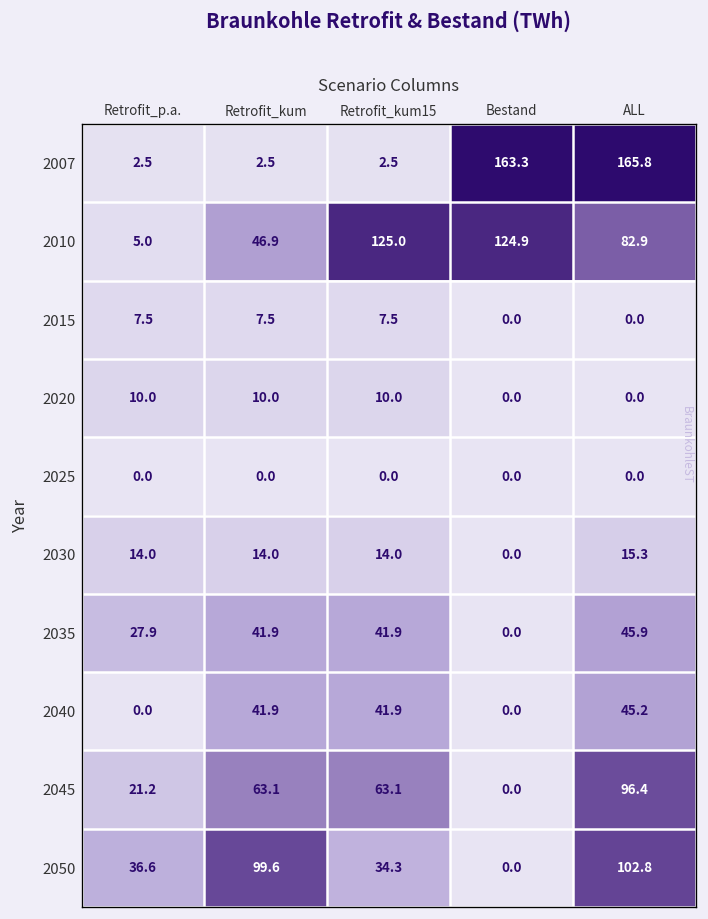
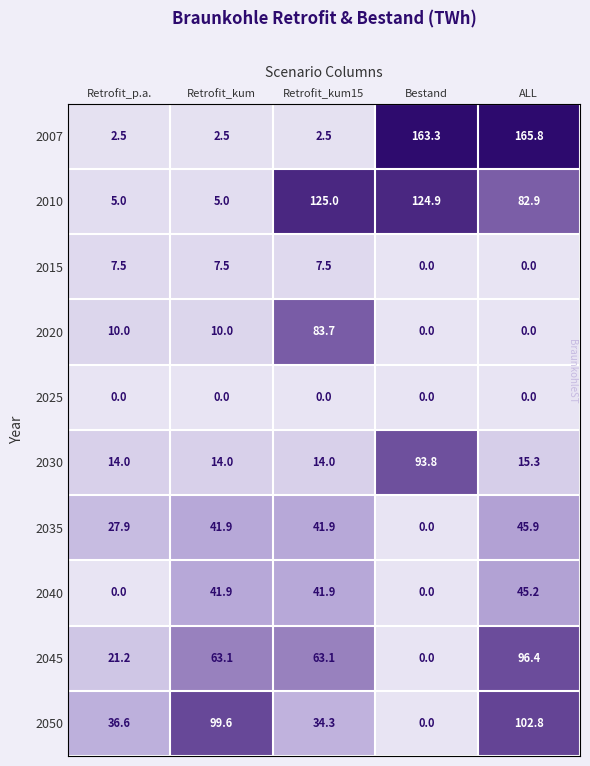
2010, Retrofit_kum: 46.9 -> 5.0
2020, Retrofit_kum15: 10.0 -> 83.7
2030, Bestand: 0.0 -> 93.8
